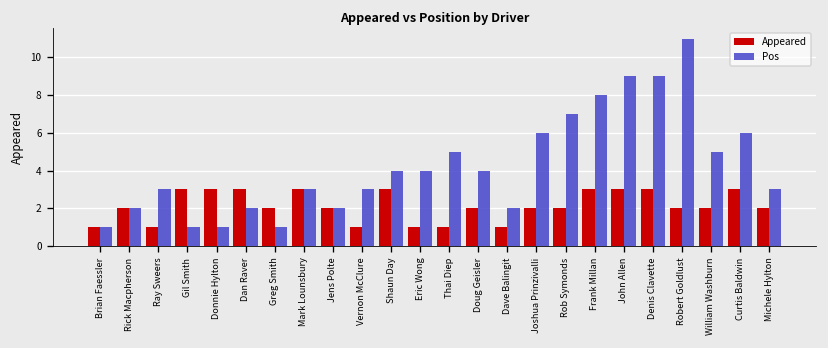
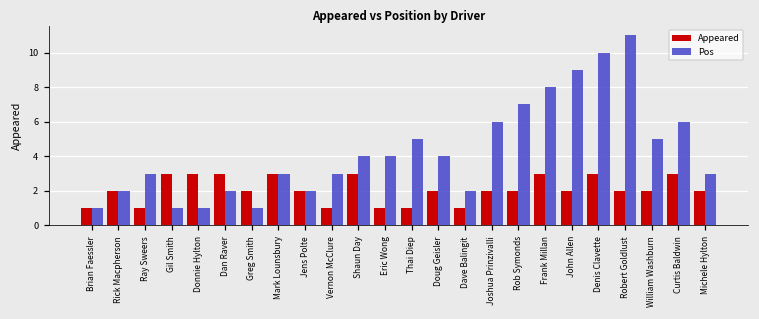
Appeared, John Allen: 3 -> 2
Pos, Denis Clavette: 9 -> 10
